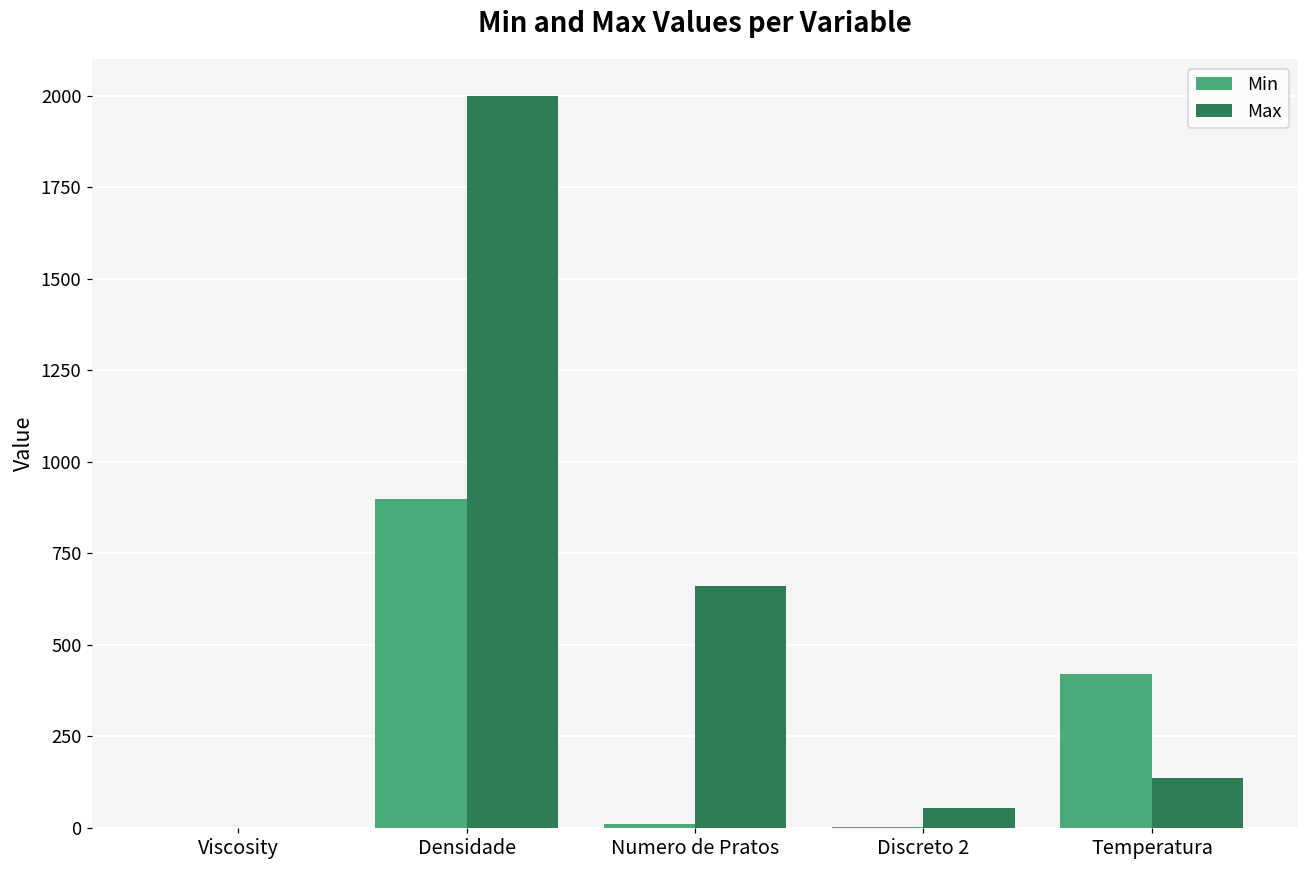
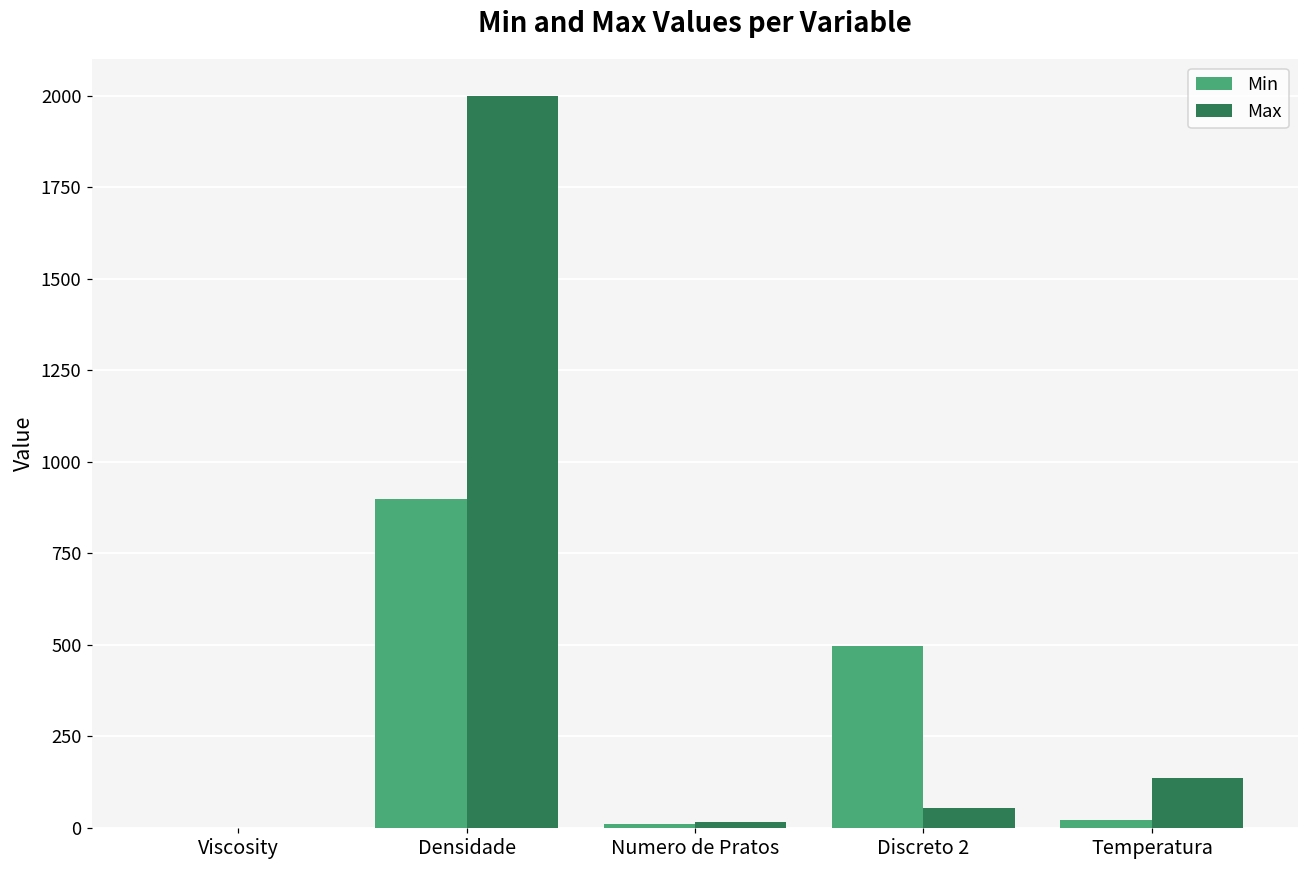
Max, Numero de Pratos: 660 -> 20
Min, Discreto 2: 0 -> 500
Min, Temperatura: 420 -> 20
